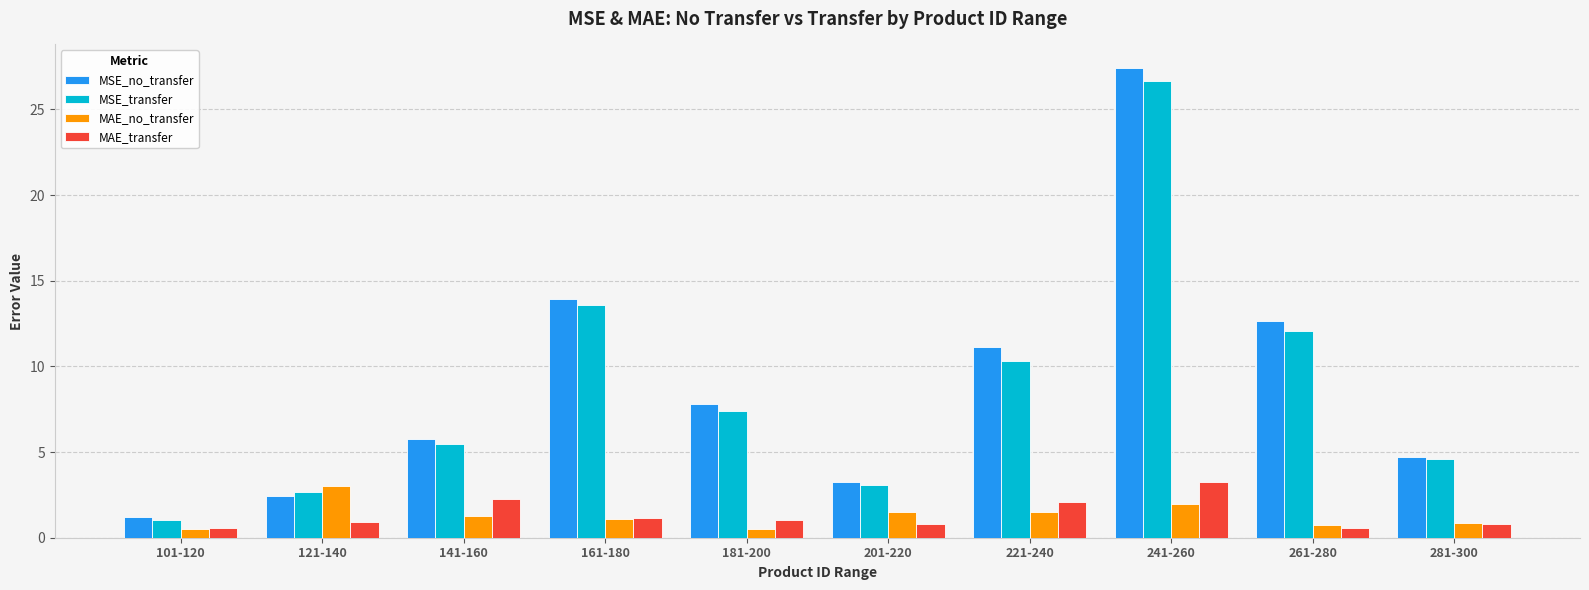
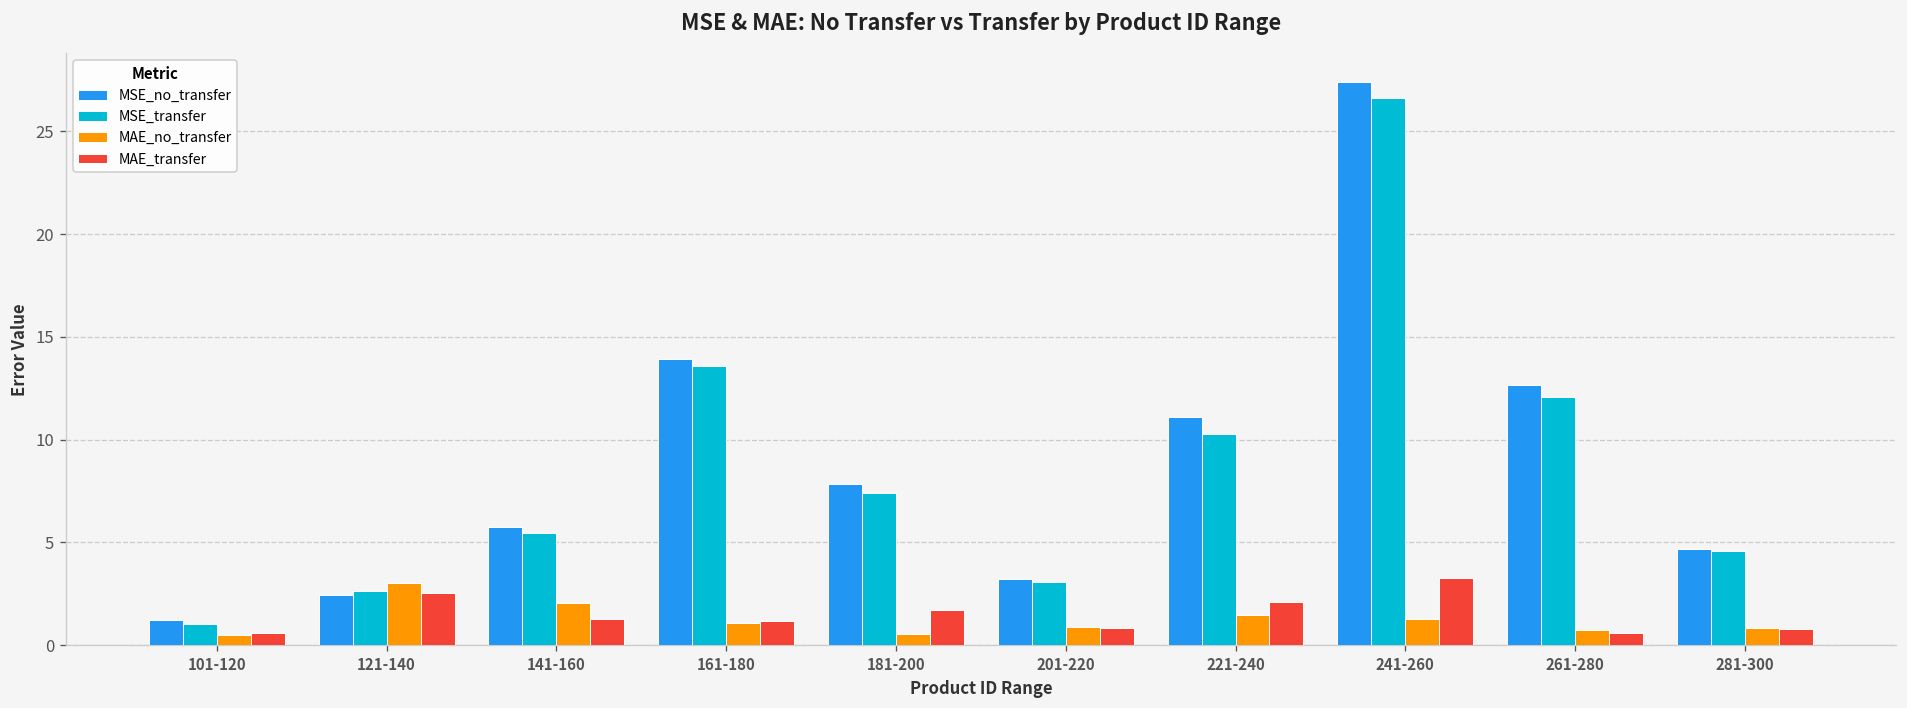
MAE_transfer, 121-140: 0.9 -> 2.5
MAE_no_transfer, 141-160: 1.3 -> 2.1
MAE_transfer, 141-160: 2.3 -> 1.3
MAE_transfer, 181-200: 1.0 -> 1.7
MAE_no_transfer, 201-220: 1.5 -> 0.9
MAE_no_transfer, 241-260: 2.0 -> 1.3
